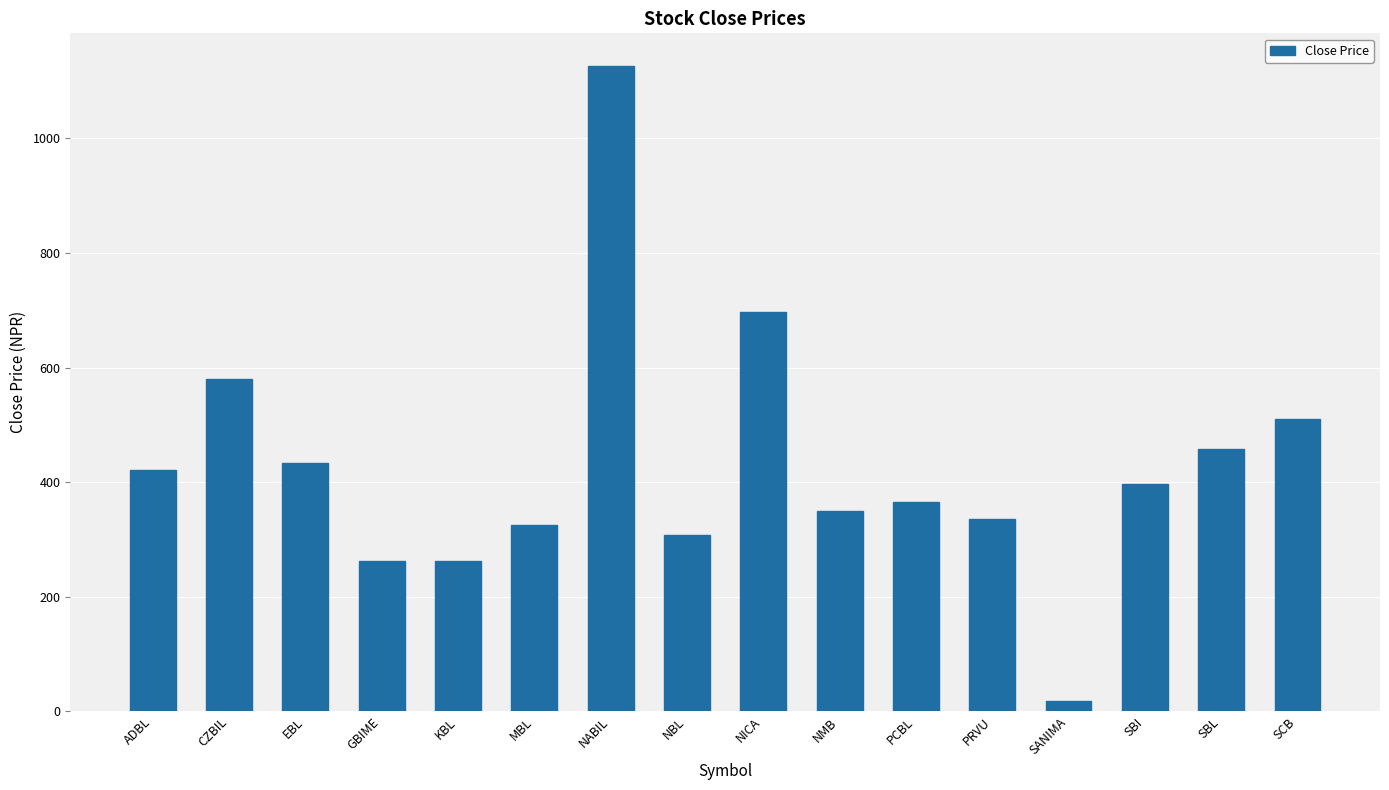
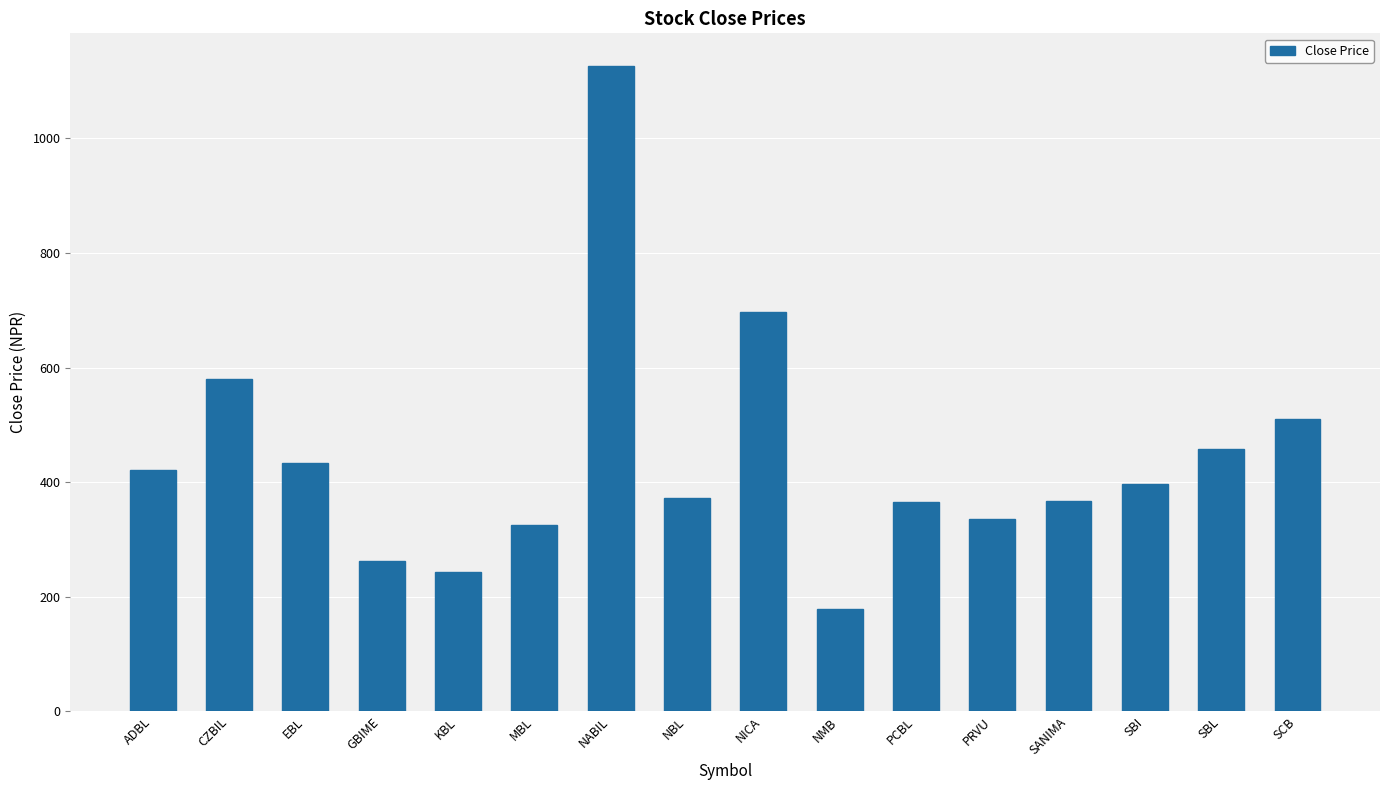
KBL: 260 -> 240
NBL: 310 -> 370
NMB: 350 -> 180
SANIMA: 20 -> 370
